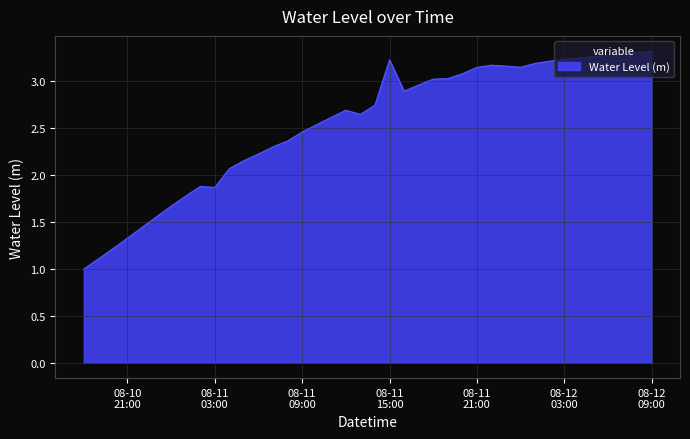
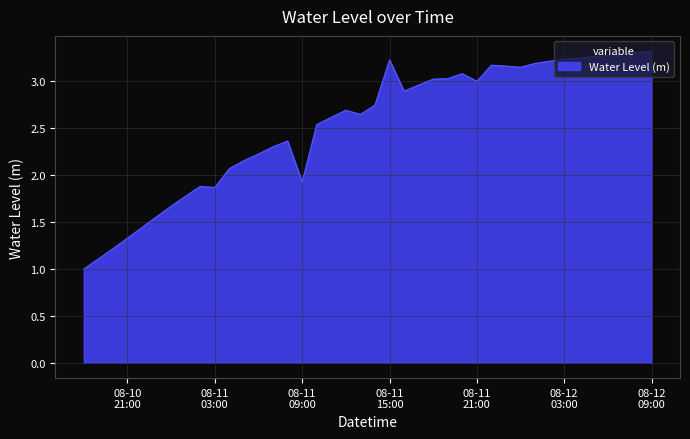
08-11 09:00: 2.5 -> 1.9
08-11 21:00: 3.1 -> 3.0
